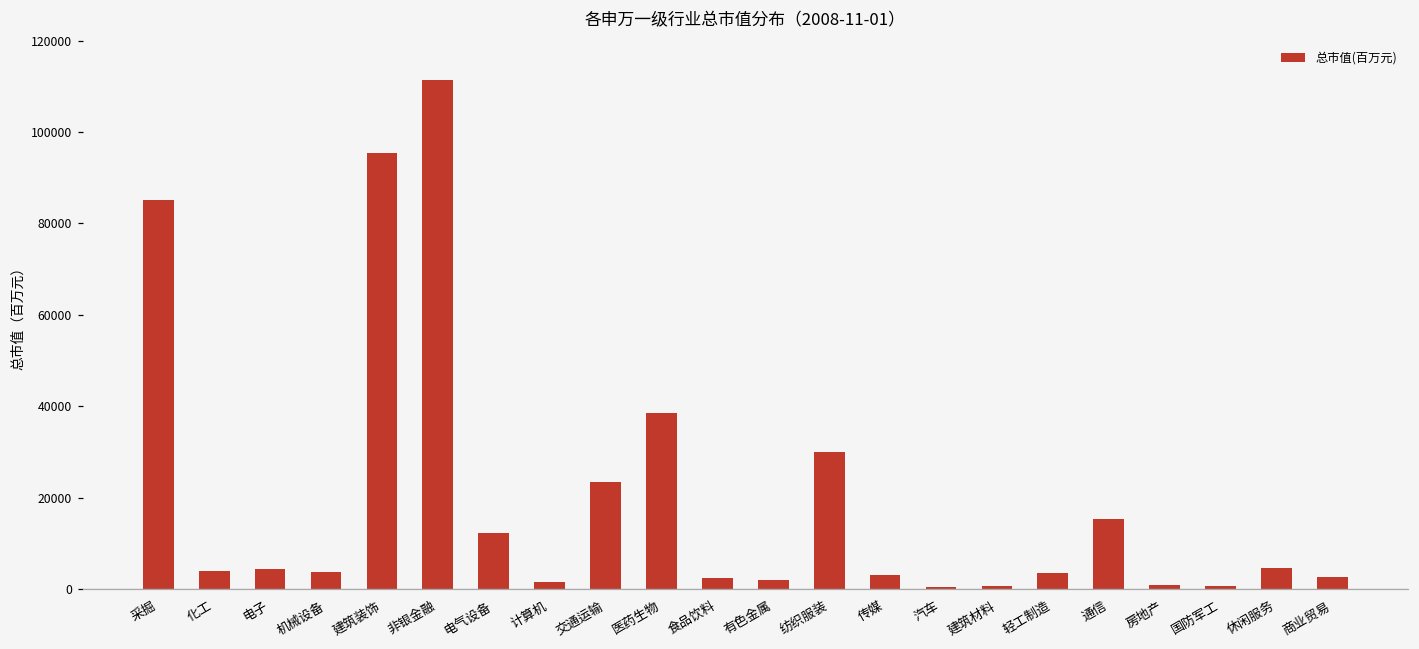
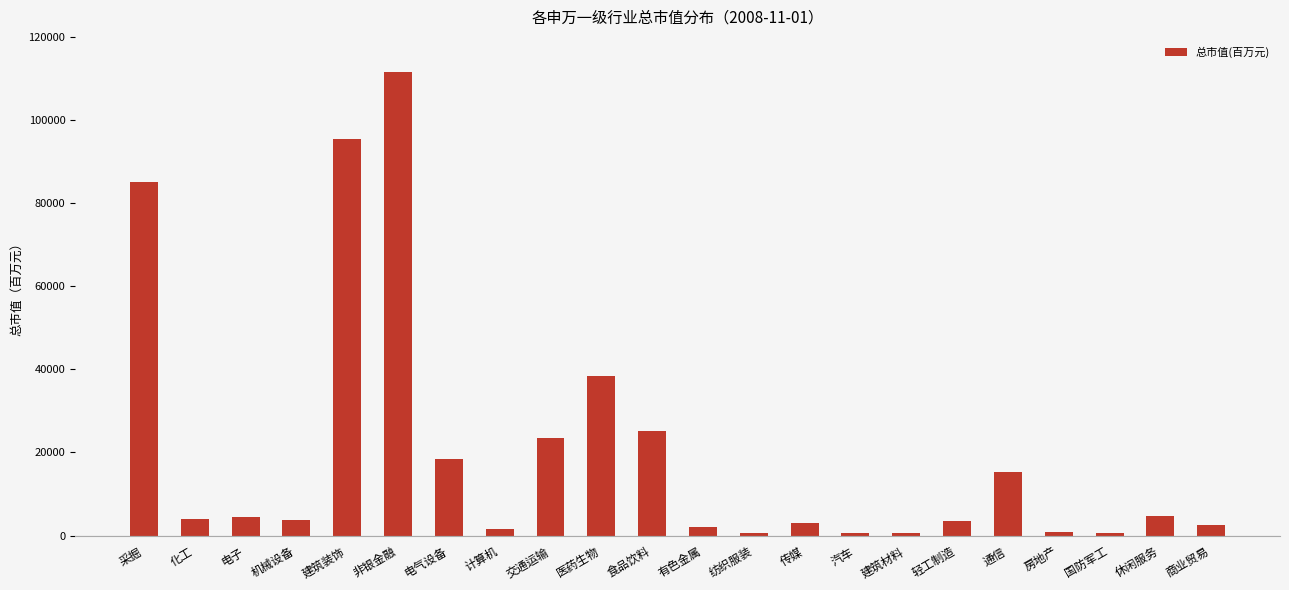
电气设备: 12000 -> 18000
食品饮料: 2000 -> 25000
纺织服装: 30000 -> 1000
